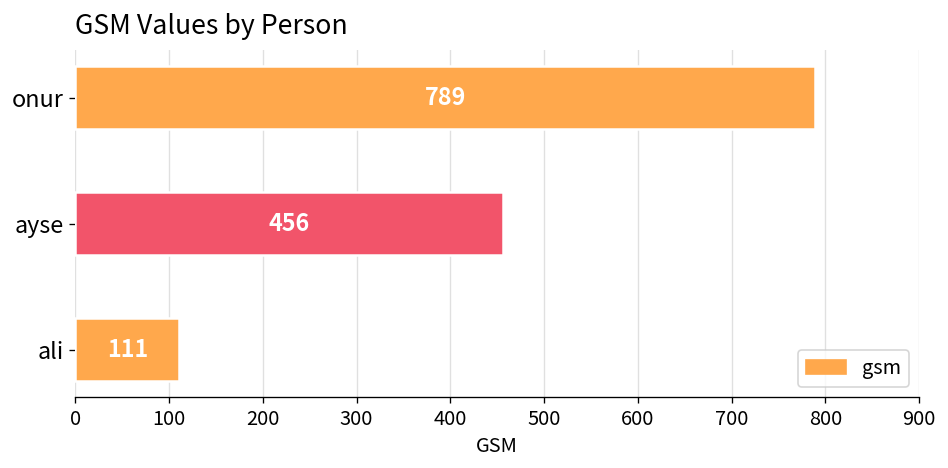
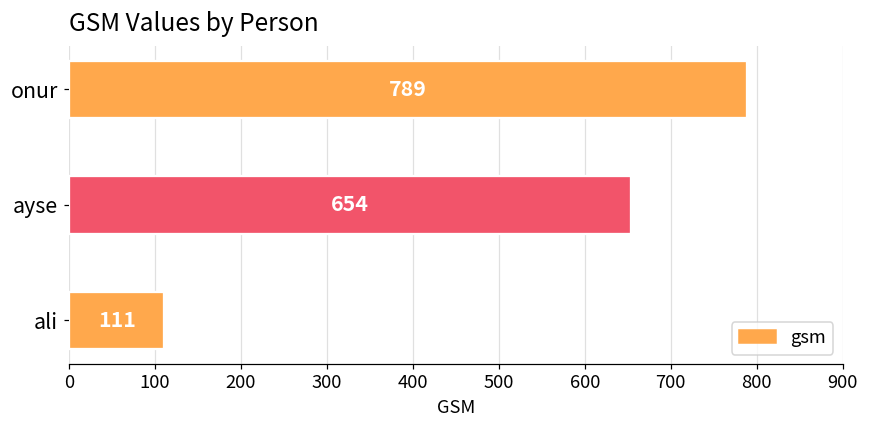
ayse: 456 -> 654
